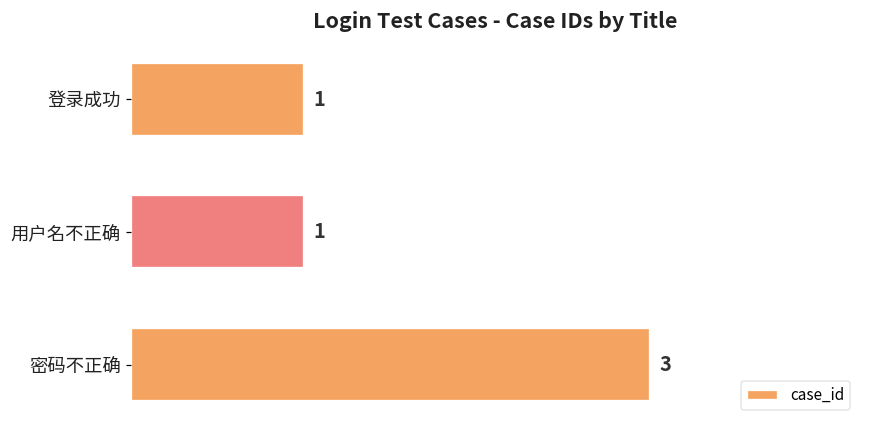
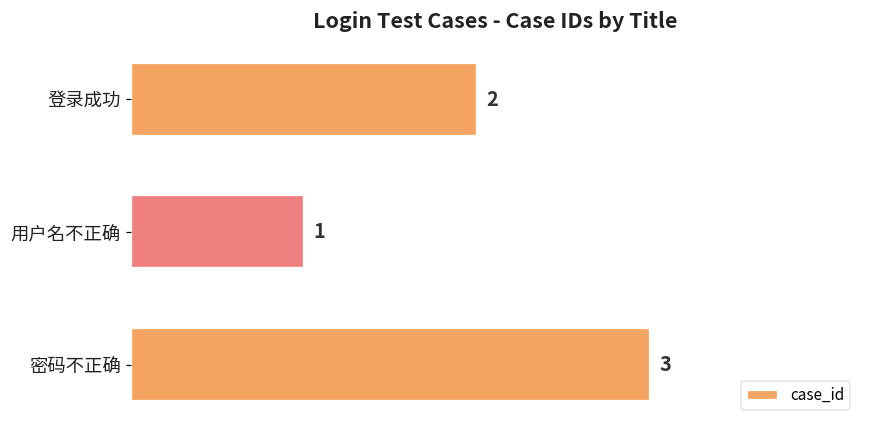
登录成功: 1 -> 2
